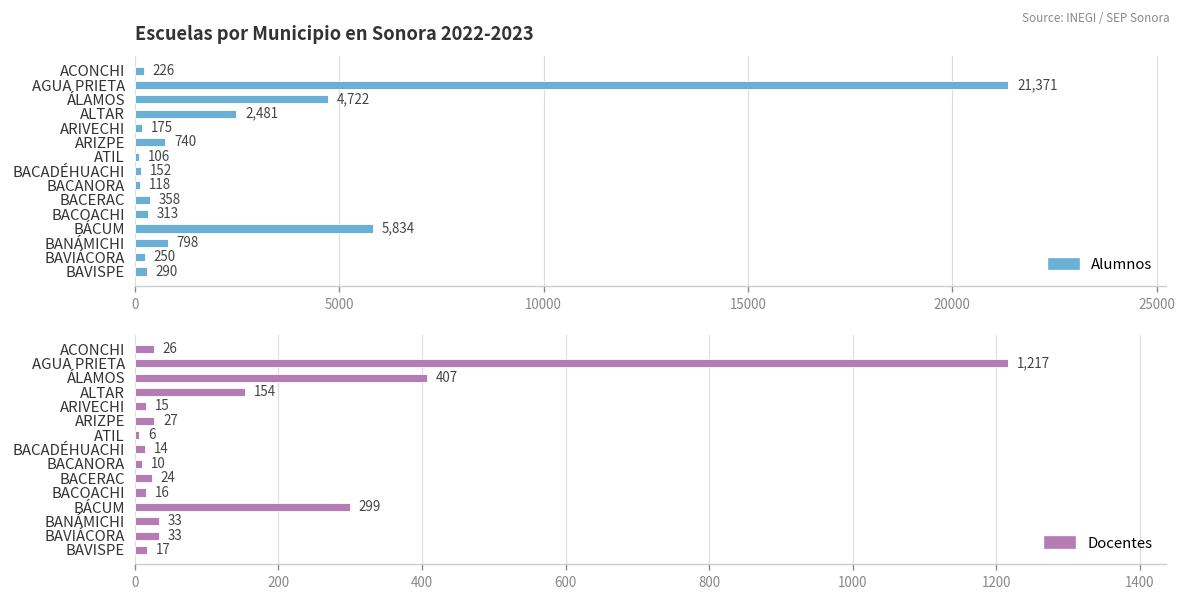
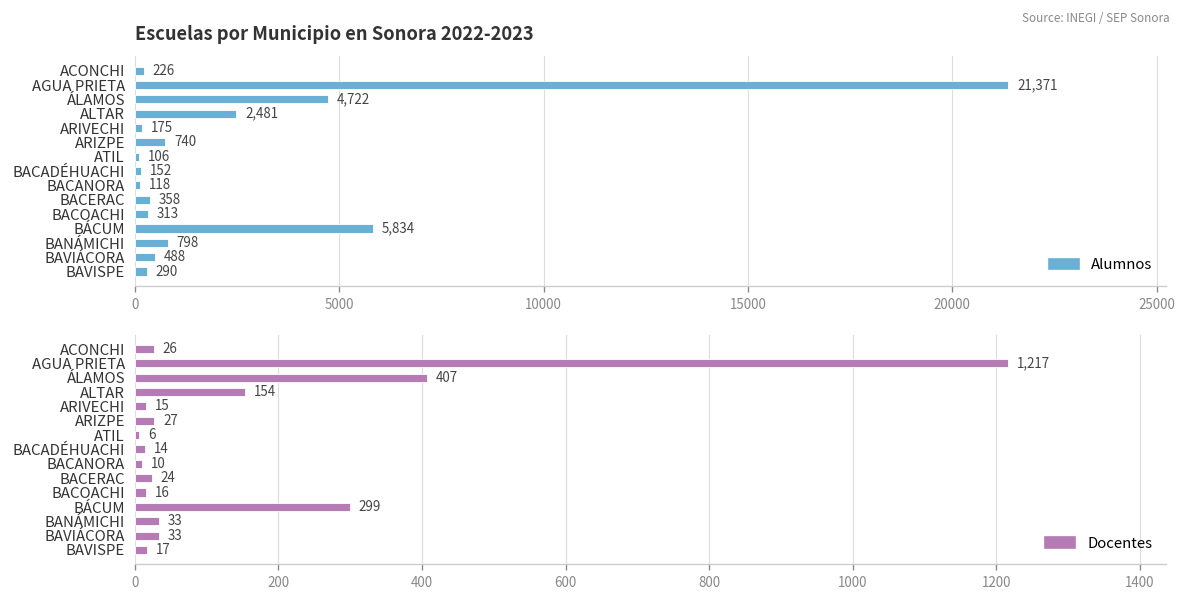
Escuelas por Municipio en Sonora 2022-2023, BAVIÁCORA: 250 -> 488
